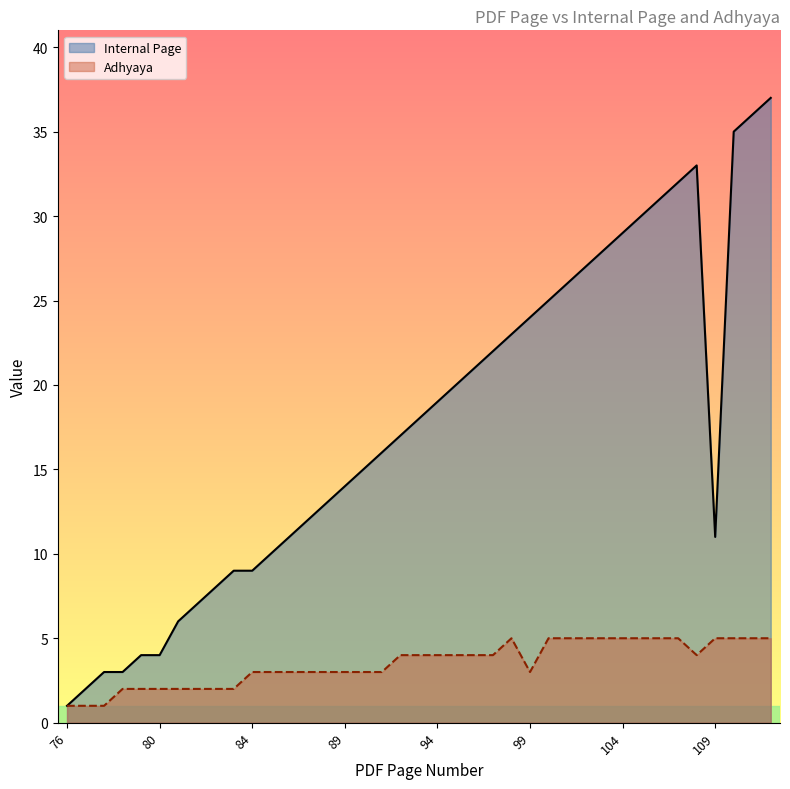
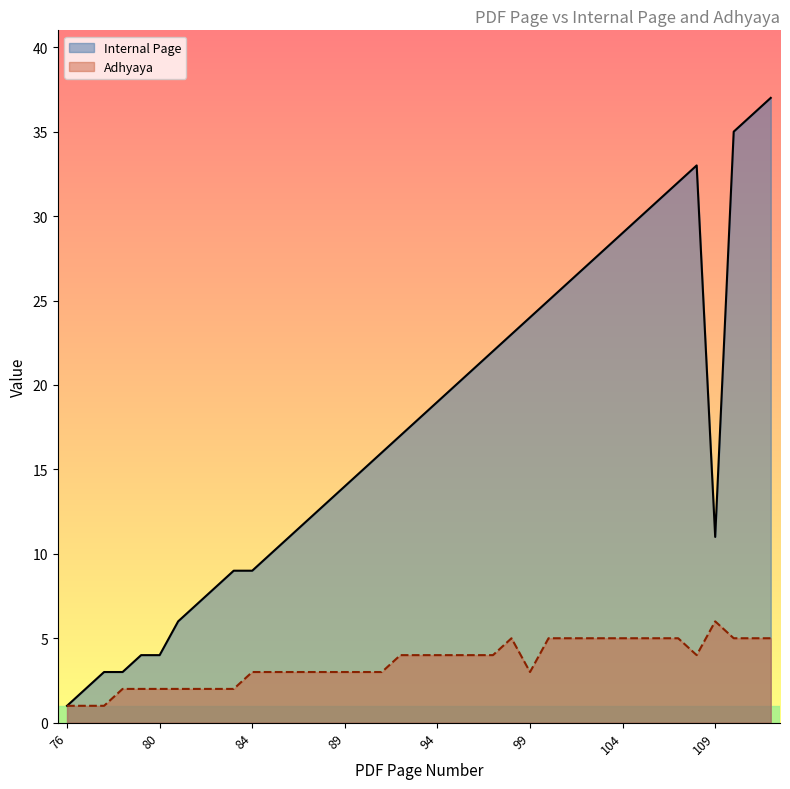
Adhyaya, 109: 5 -> 6
